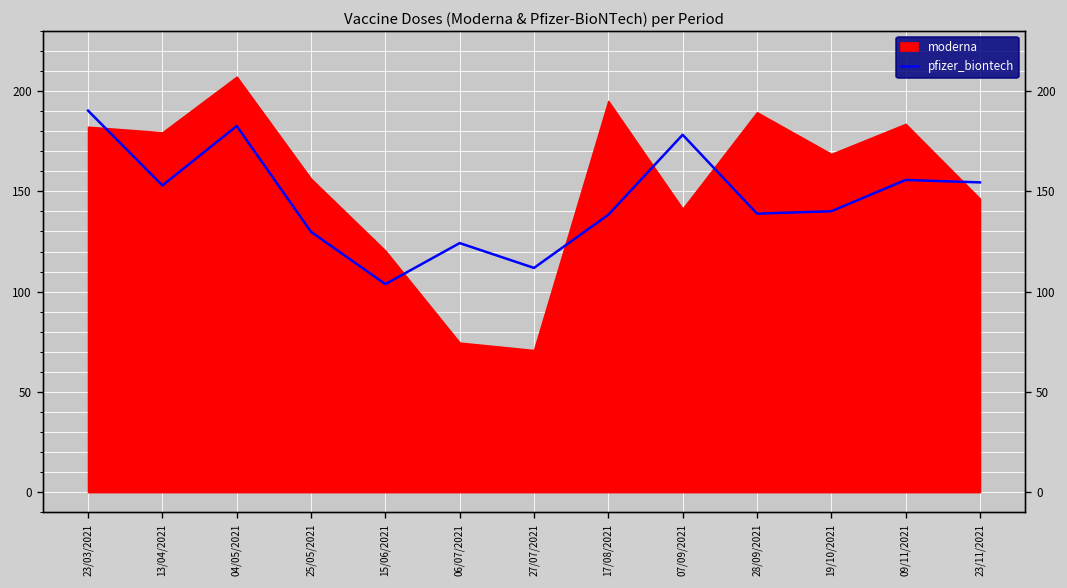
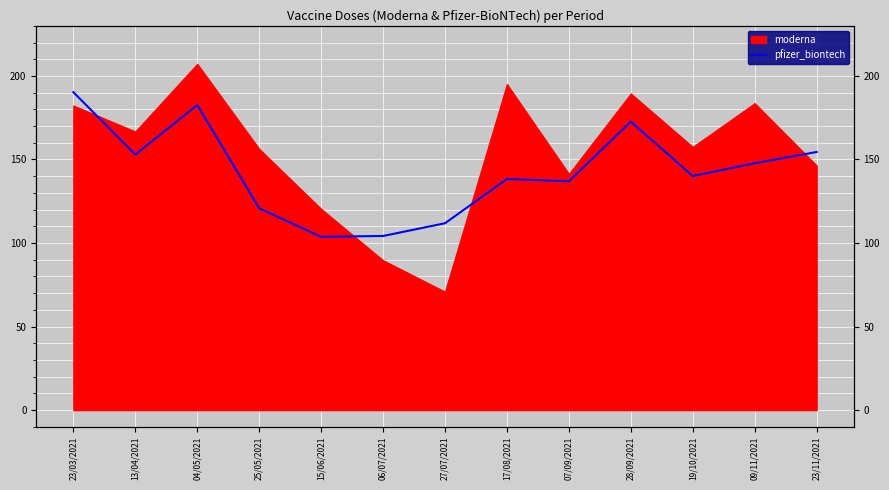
moderna, 13/04/2021: 179 -> 167
pfizer_biontech, 25/05/2021: 130 -> 121
pfizer_biontech, 06/07/2021: 124 -> 104
moderna, 06/07/2021: 75 -> 90
pfizer_biontech, 07/09/2021: 178 -> 137
pfizer_biontech, 28/09/2021: 139 -> 173
moderna, 19/10/2021: 169 -> 157
pfizer_biontech, 09/11/2021: 156 -> 148
